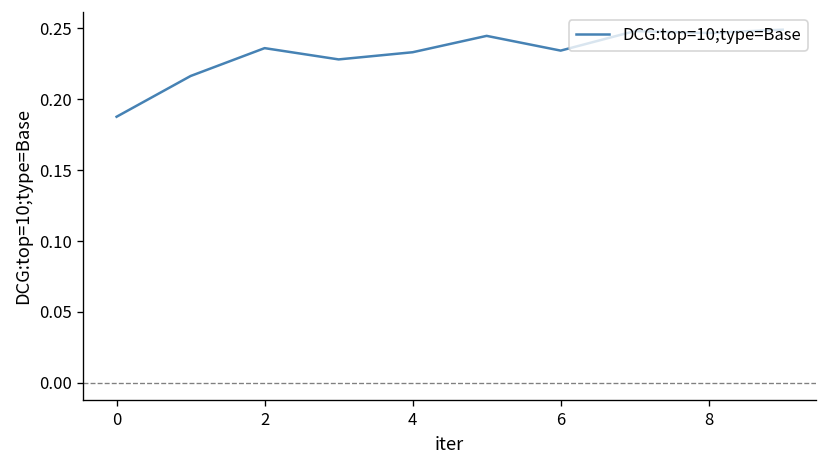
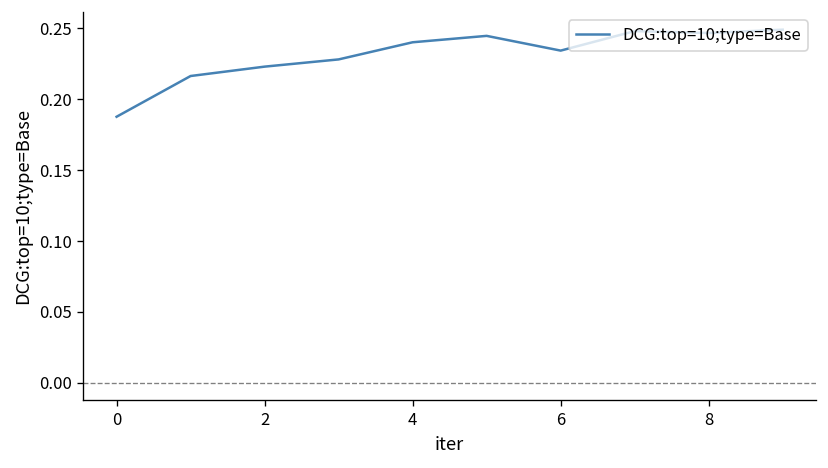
2: 0.236 -> 0.223
4: 0.233 -> 0.240
